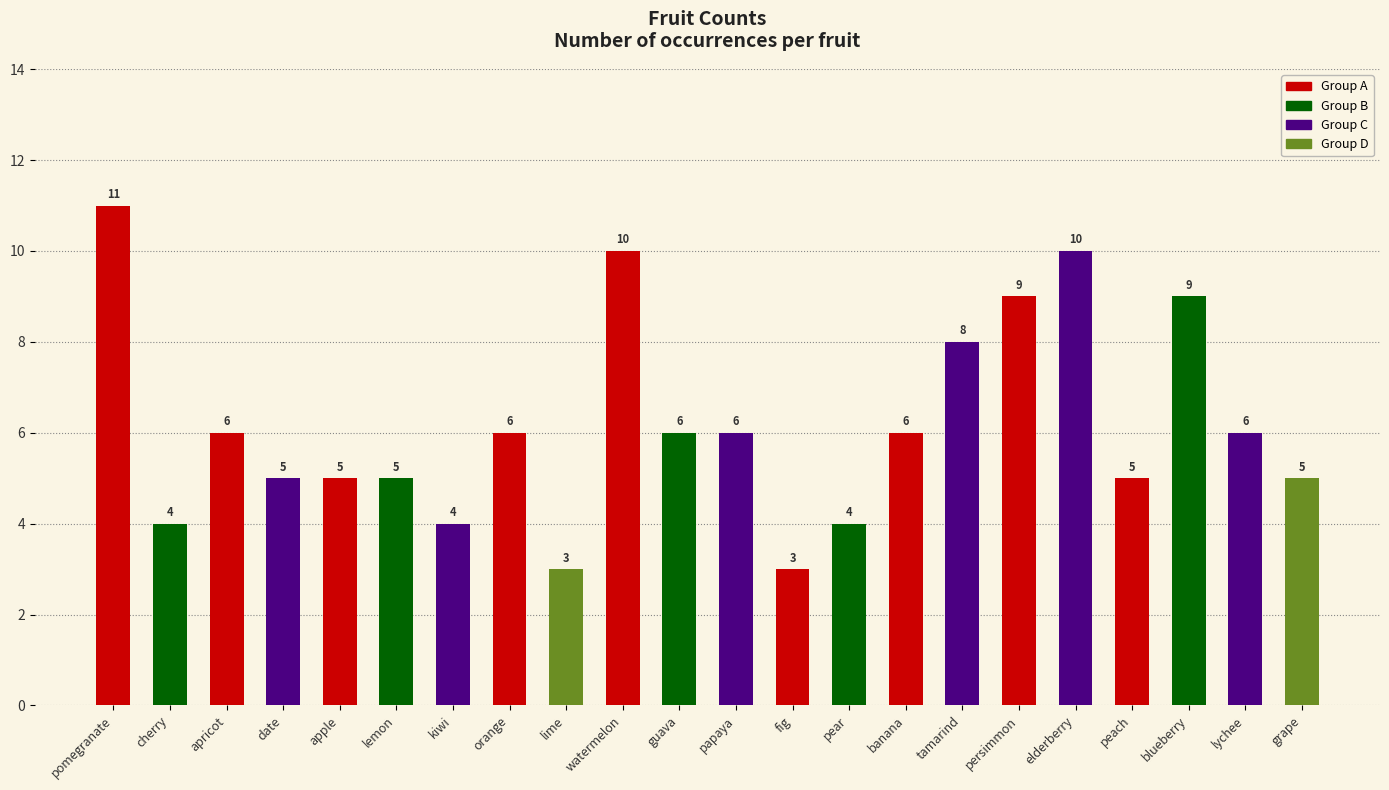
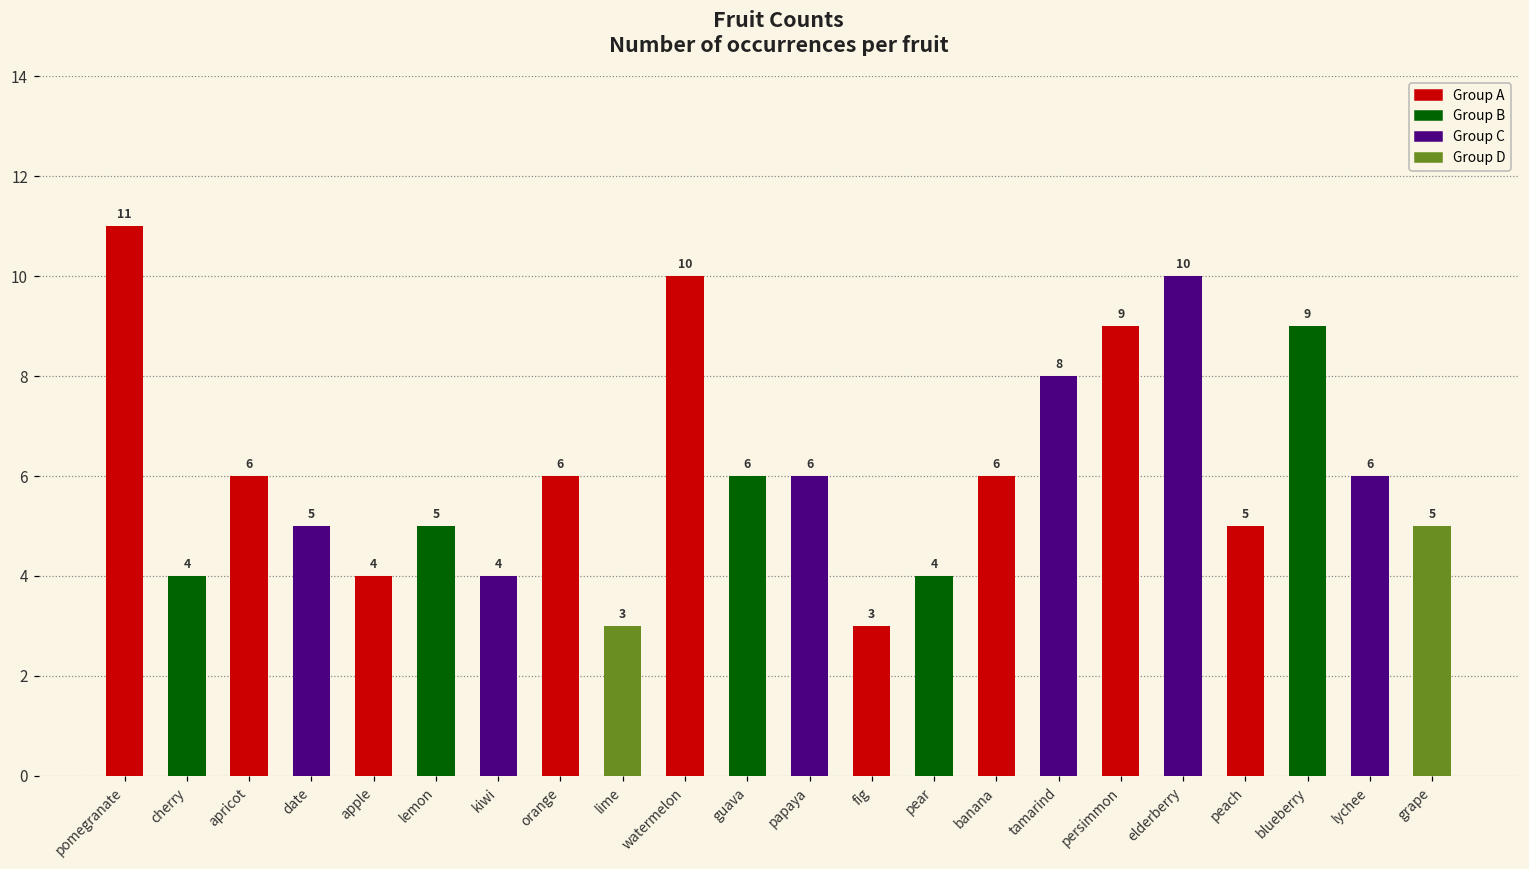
apple: 5 -> 4
